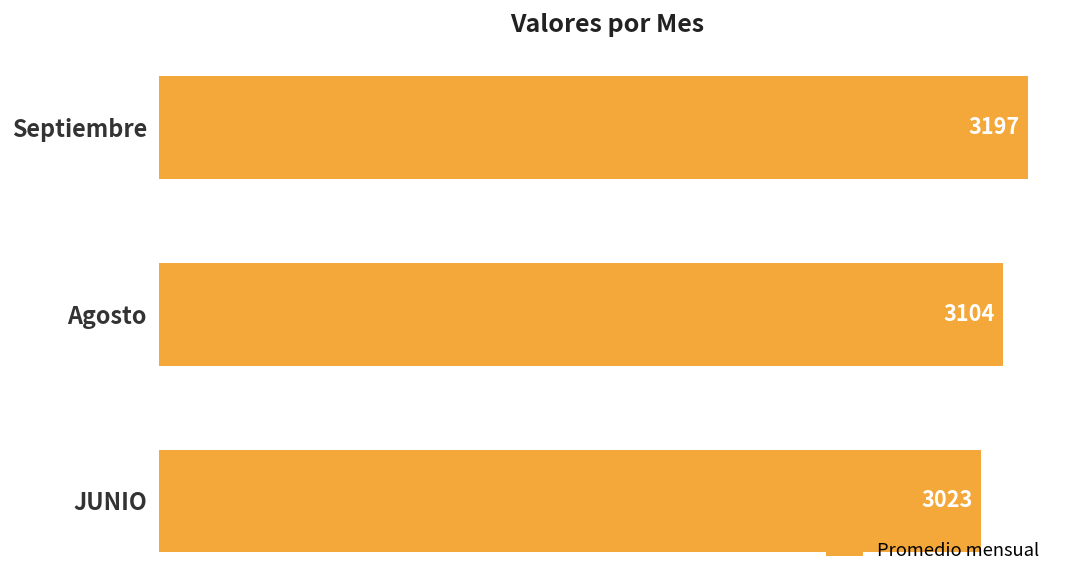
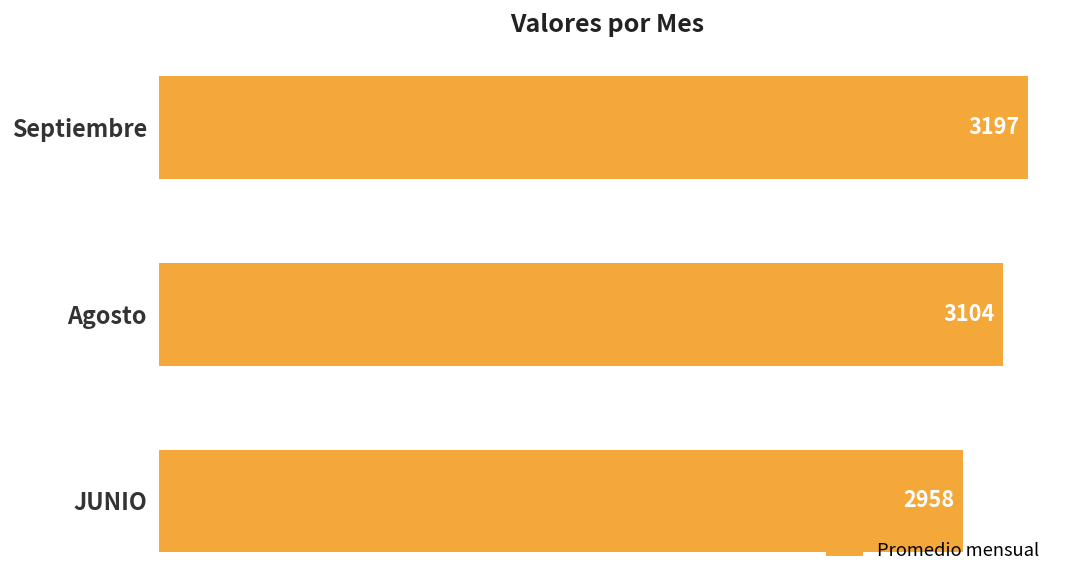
JUNIO: 3023 -> 2958
